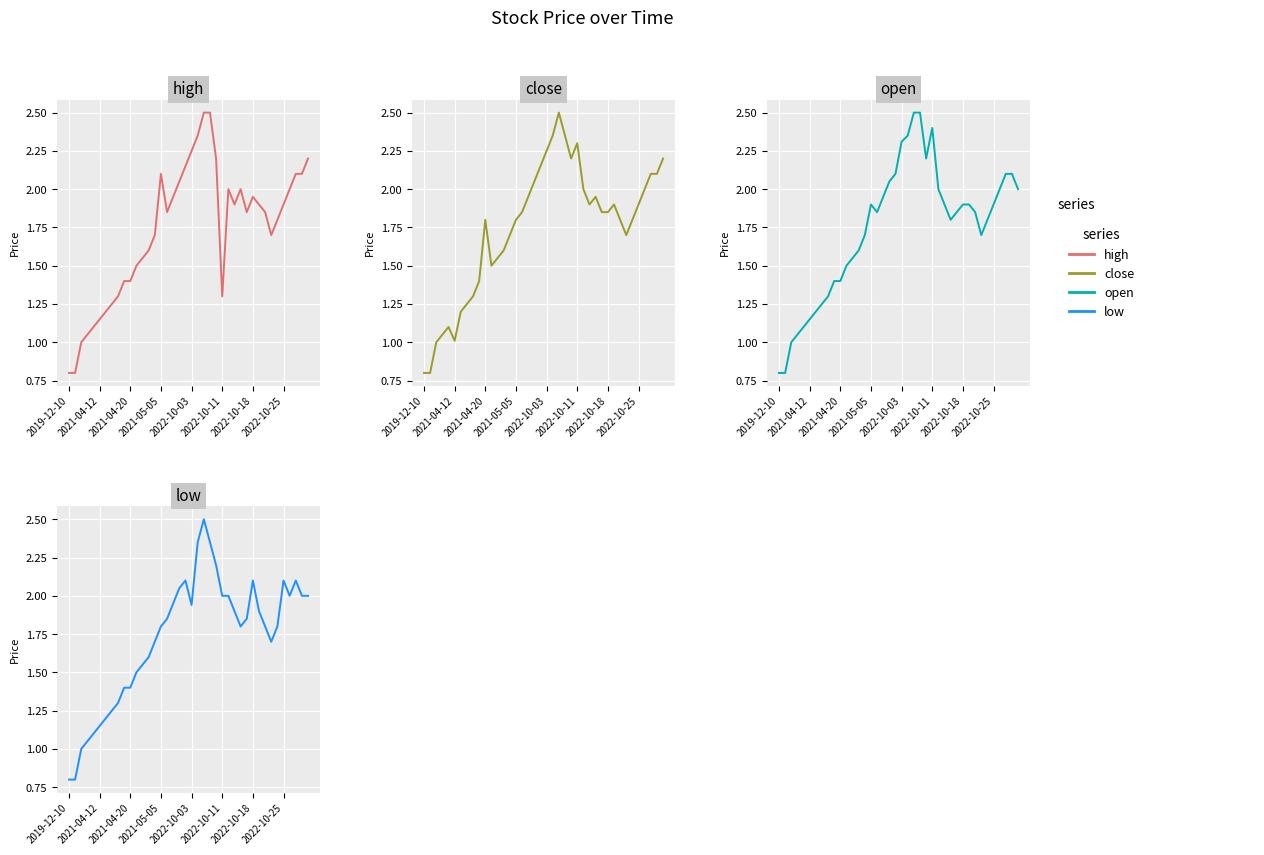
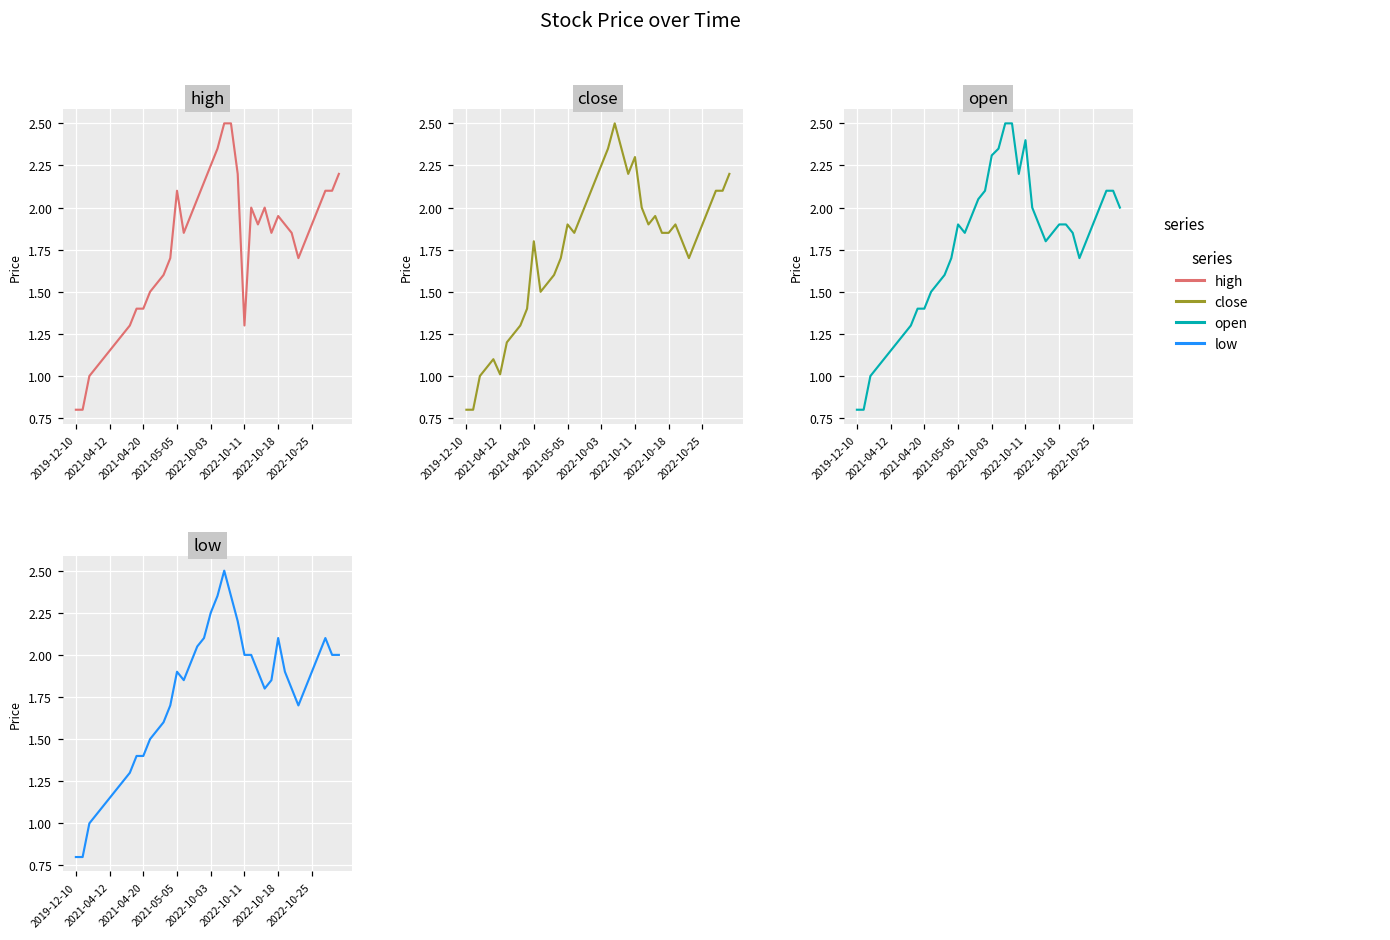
close, 2021-05-05: 1.8 -> 1.9
low, 2021-05-05: 1.8 -> 1.9
low, 2022-10-03: 1.94 -> 2.25
low, 2022-10-25: 2.1 -> 1.9
